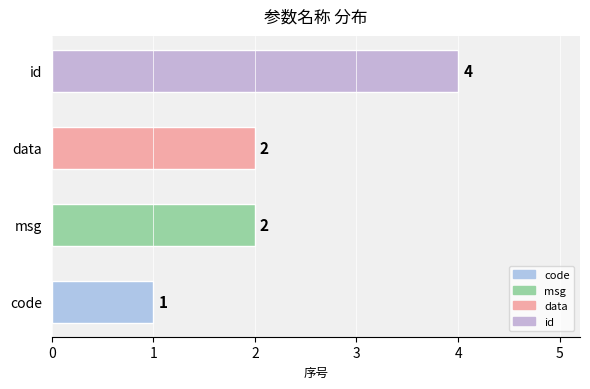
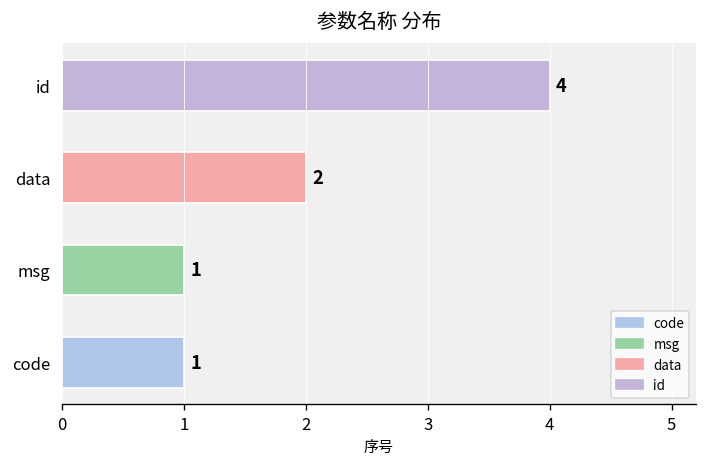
msg: 2 -> 1
